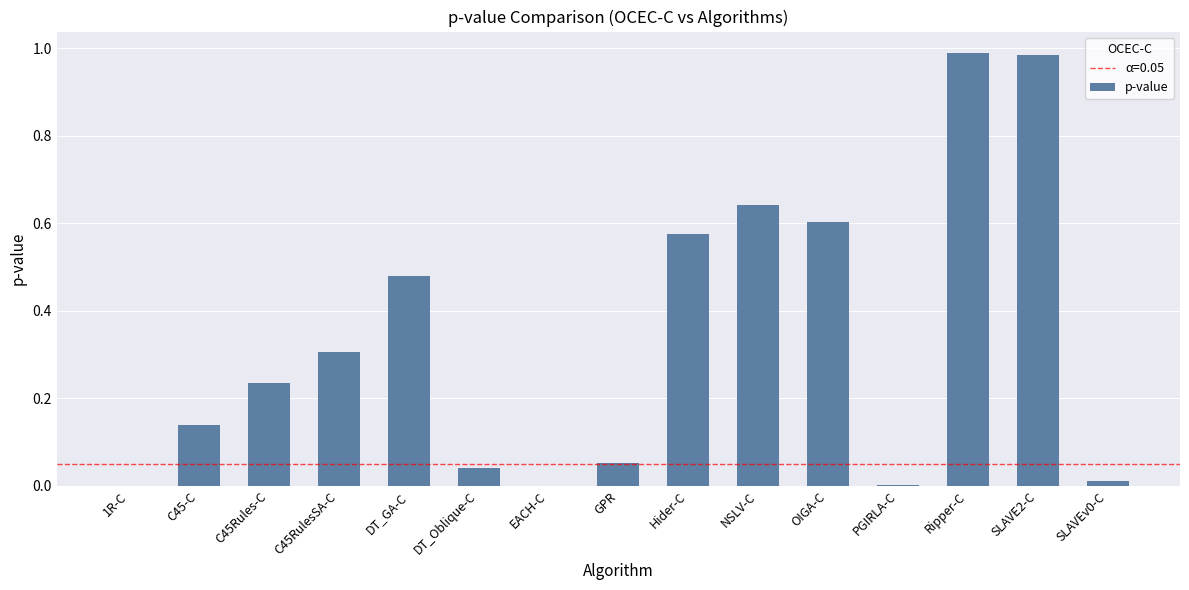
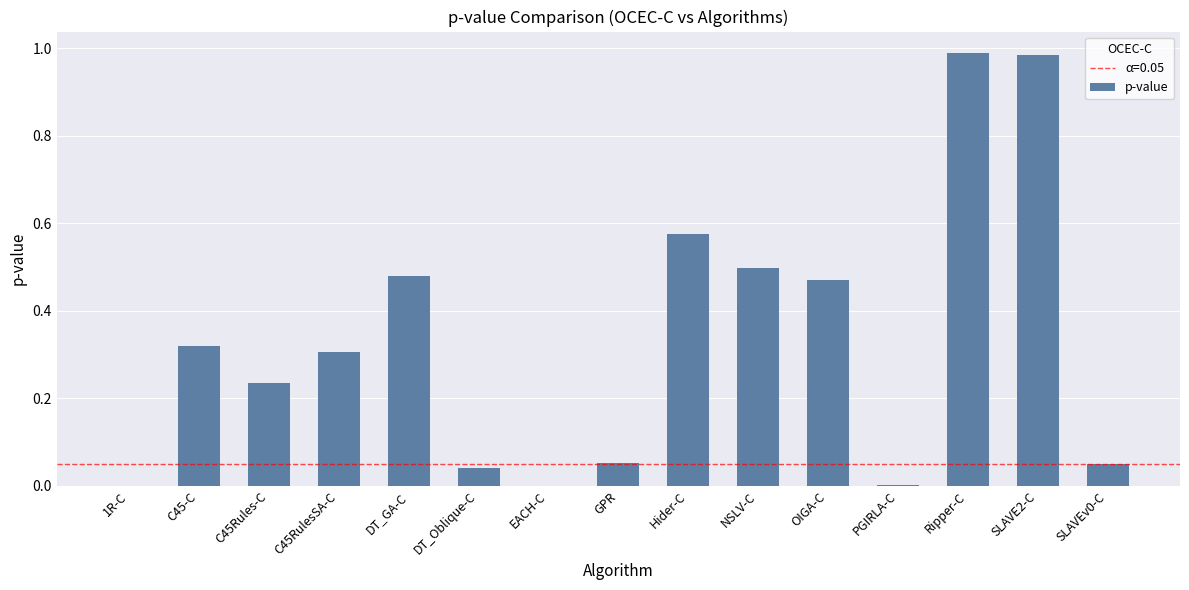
C45-C: 0.14 -> 0.32
NSLV-C: 0.64 -> 0.50
OIGA-C: 0.60 -> 0.47
SLAVEv0-C: 0.01 -> 0.05
